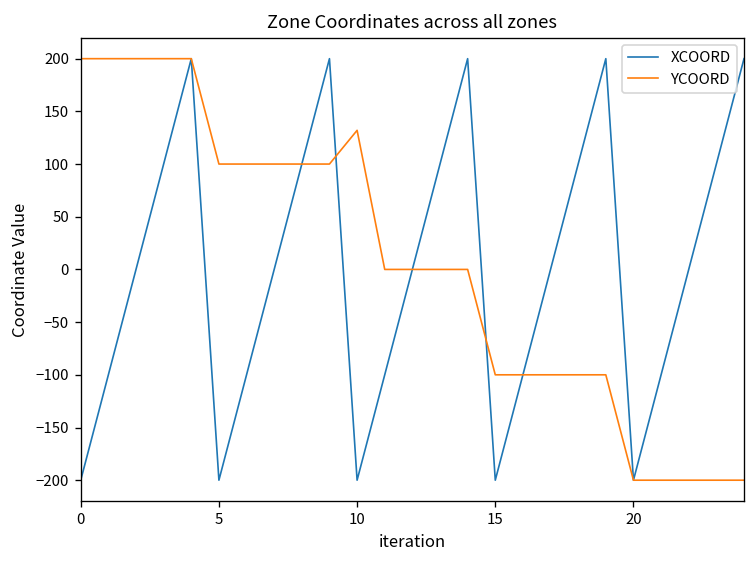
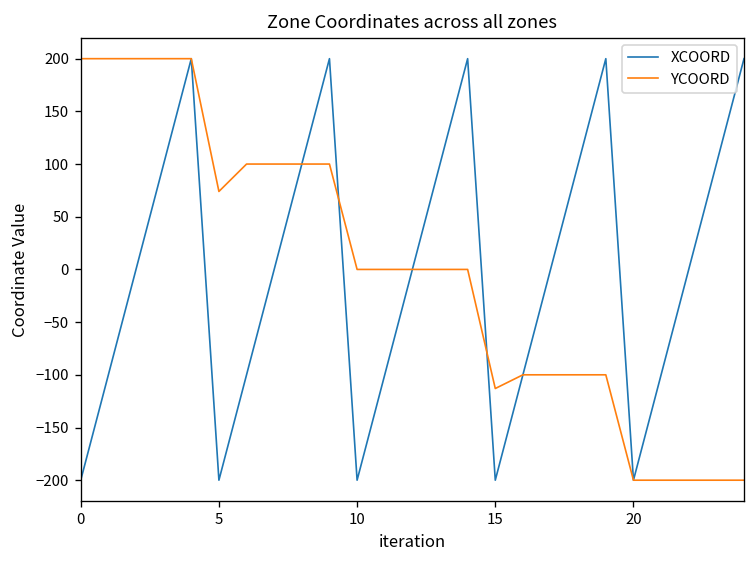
YCOORD, 5: 100 -> 70
YCOORD, 10: 130 -> 0
YCOORD, 15: -100 -> -110
